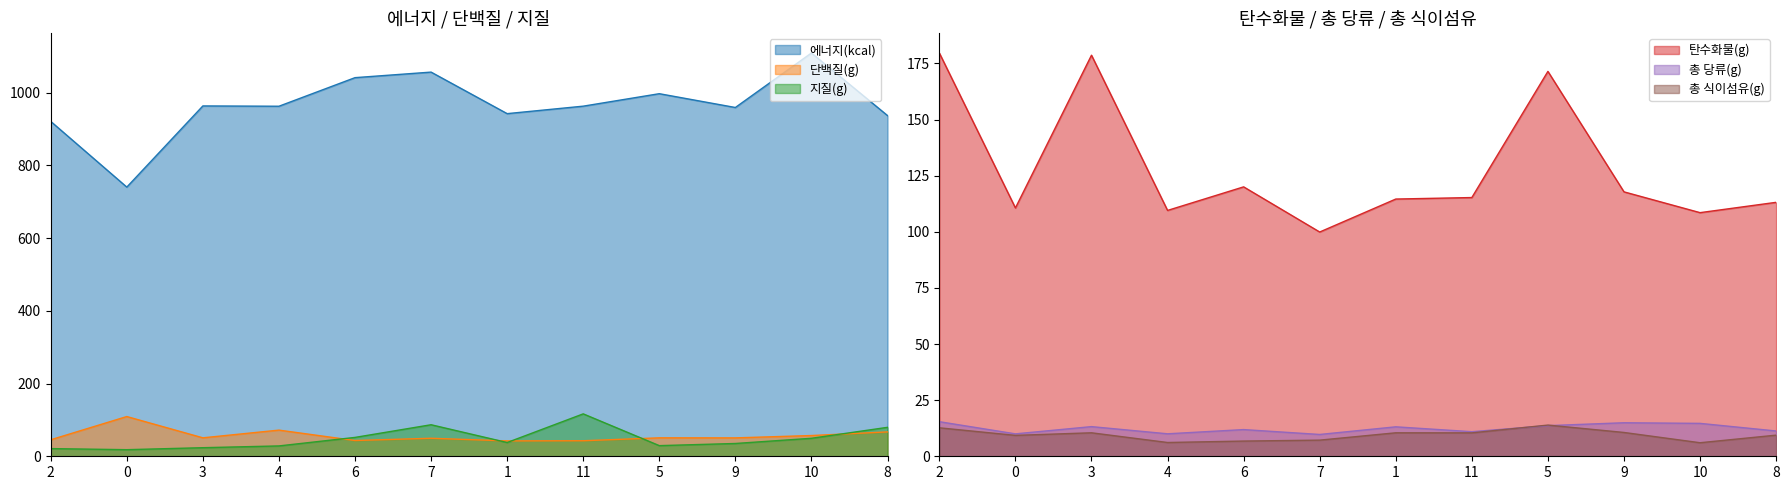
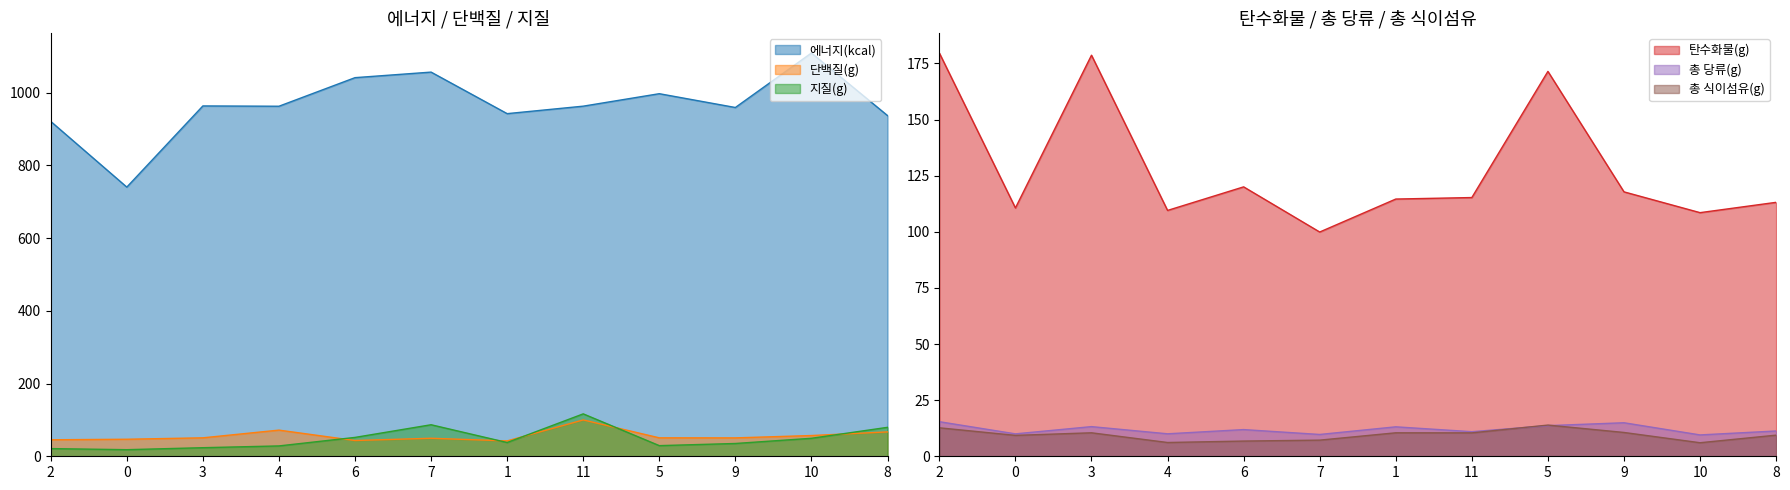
에너지 / 단백질 / 지질, 단백질(g), 0: 110 -> 50
에너지 / 단백질 / 지질, 단백질(g), 11: 40 -> 100
탄수화물 / 총 당류 / 총 식이섬유, 총 당류(g), 10: 15 -> 10
